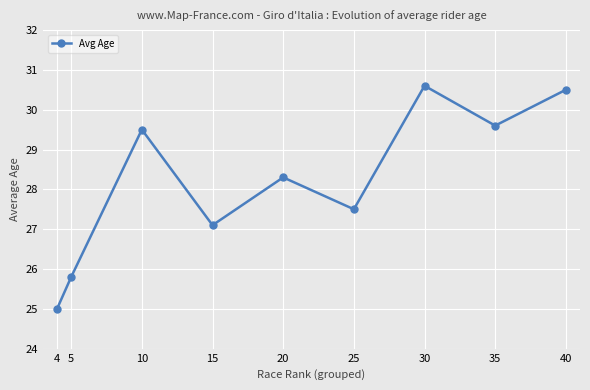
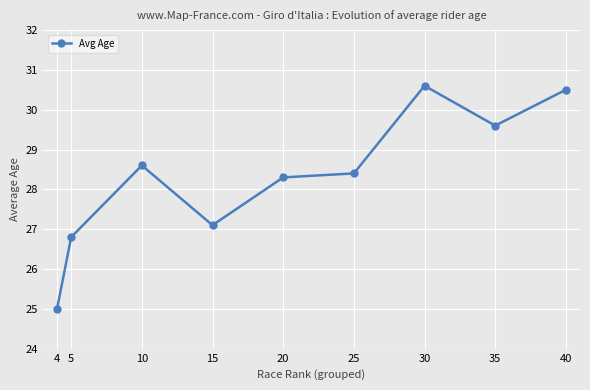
5: 25.8 -> 26.8
10: 29.5 -> 28.6
25: 27.5 -> 28.4
